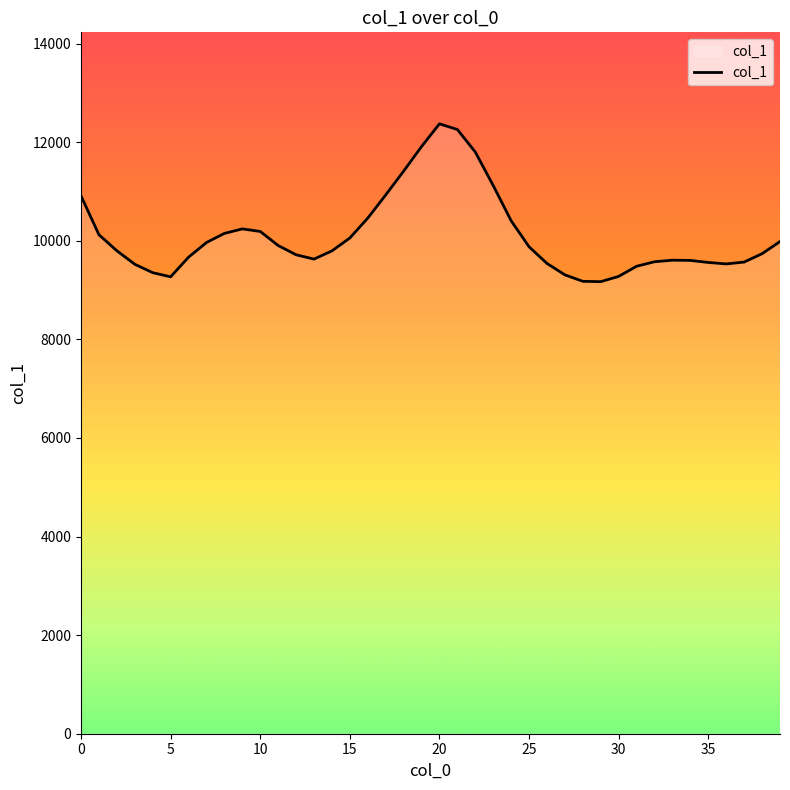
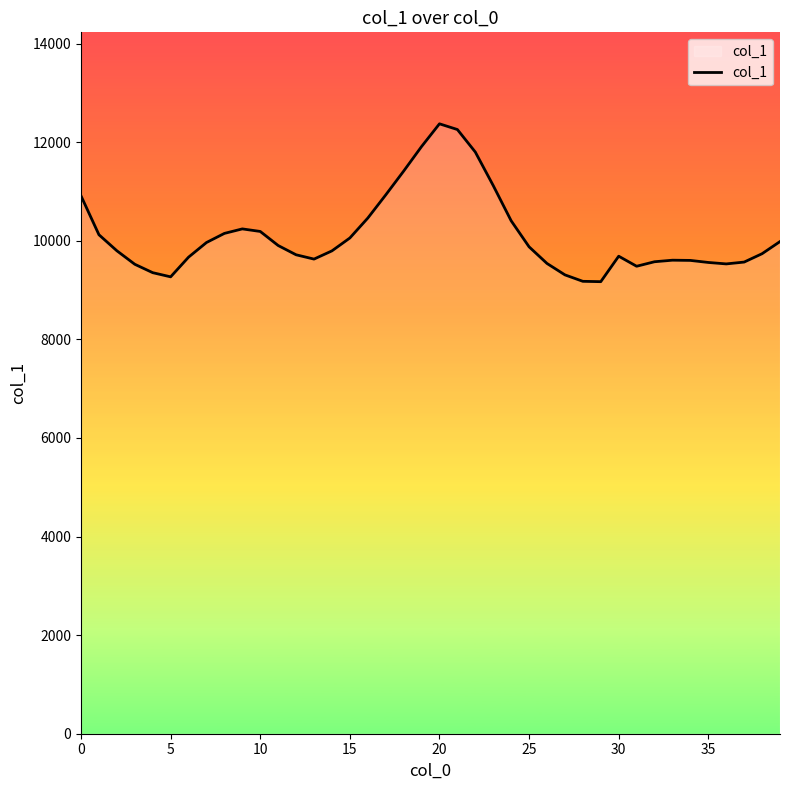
30: 9300 -> 9700
